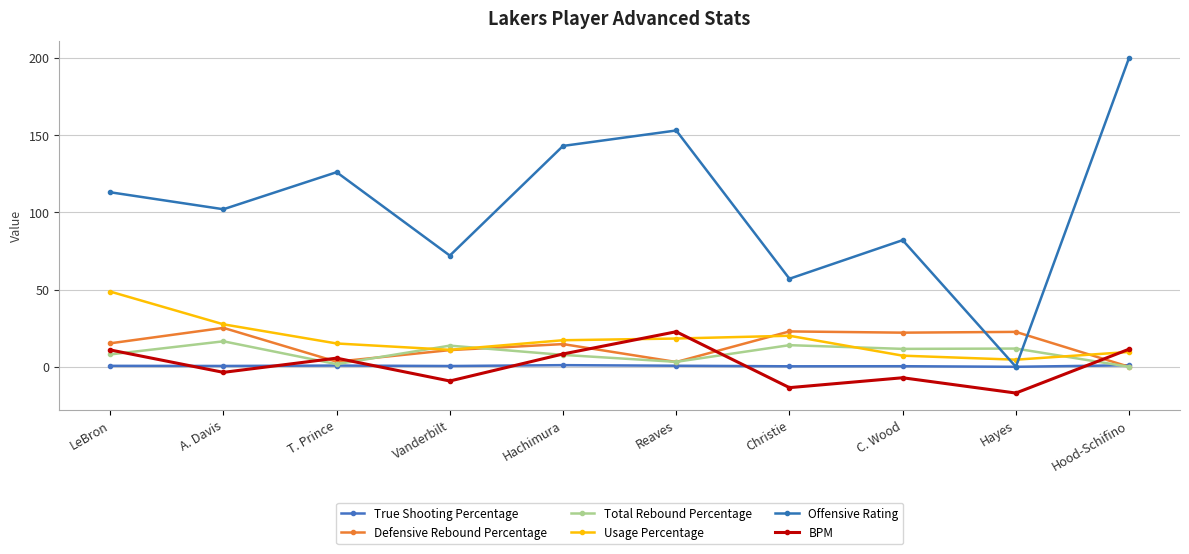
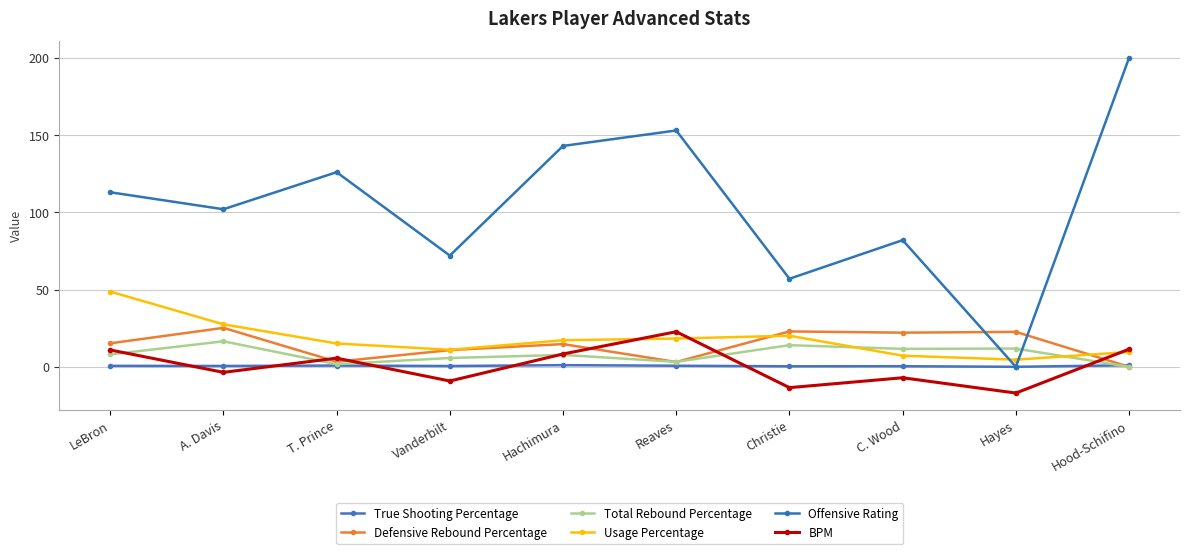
Total Rebound Percentage, Vanderbilt: 14 -> 6
